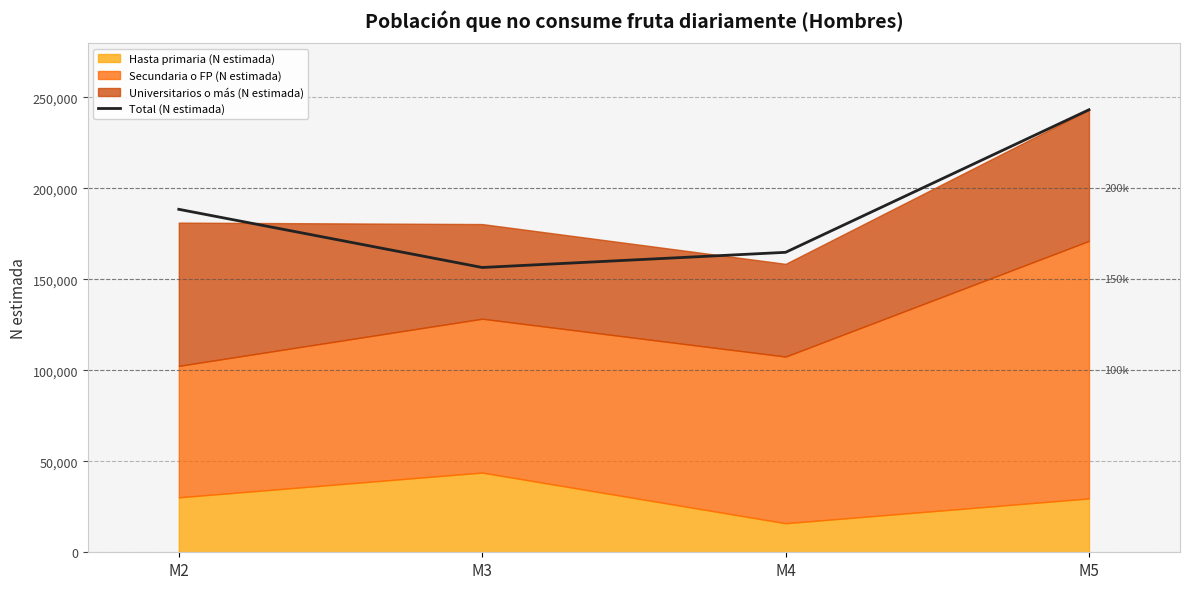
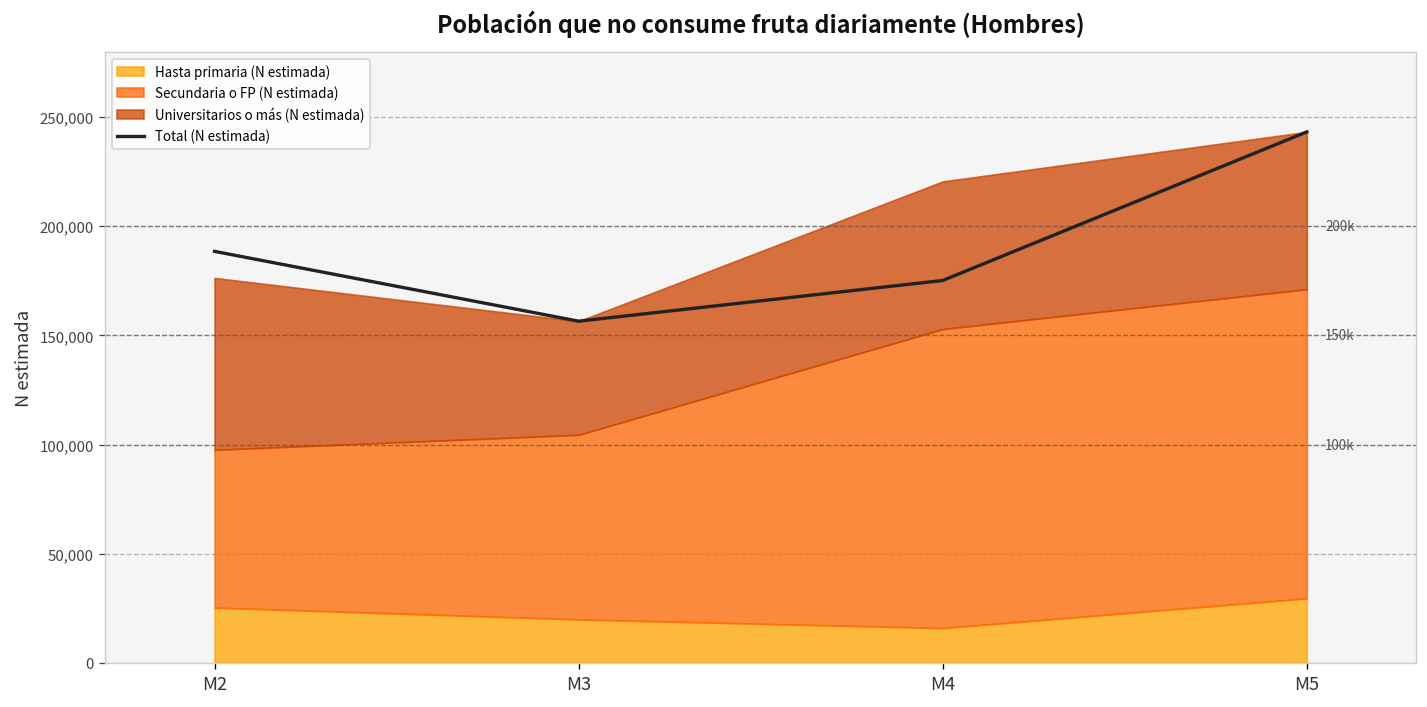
Hasta primaria (N estimada), M2: 30,000 -> 25,000
Hasta primaria (N estimada), M3: 44,000 -> 20,000
Total (N estimada), M4: 165,000 -> 175,000
Secundaria o FP (N estimada), M4: 92,000 -> 137,000
Universitarios o más (N estimada), M4: 51,000 -> 68,000
